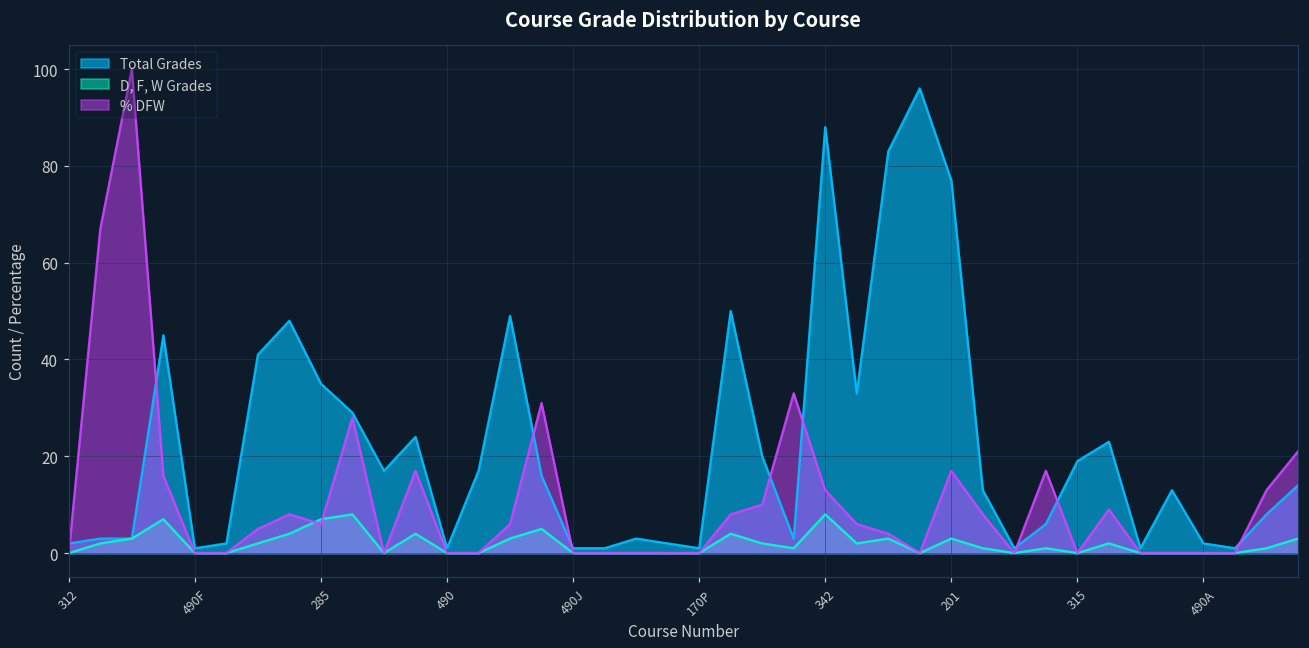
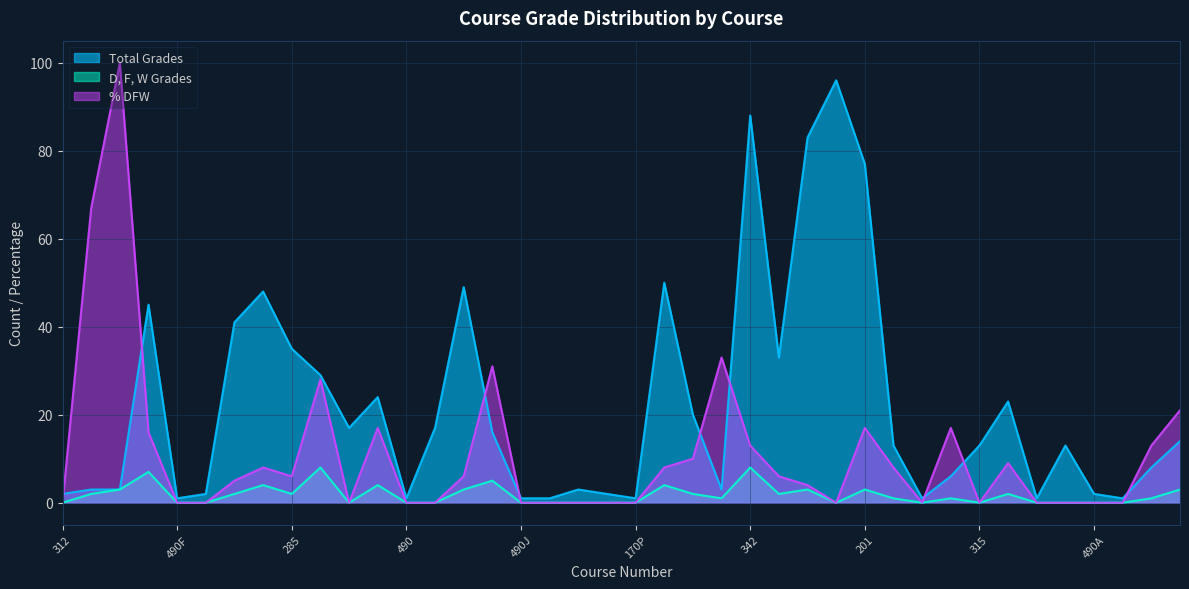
D, F, W Grades, 285: 7 -> 2
Total Grades, 315: 19 -> 13
